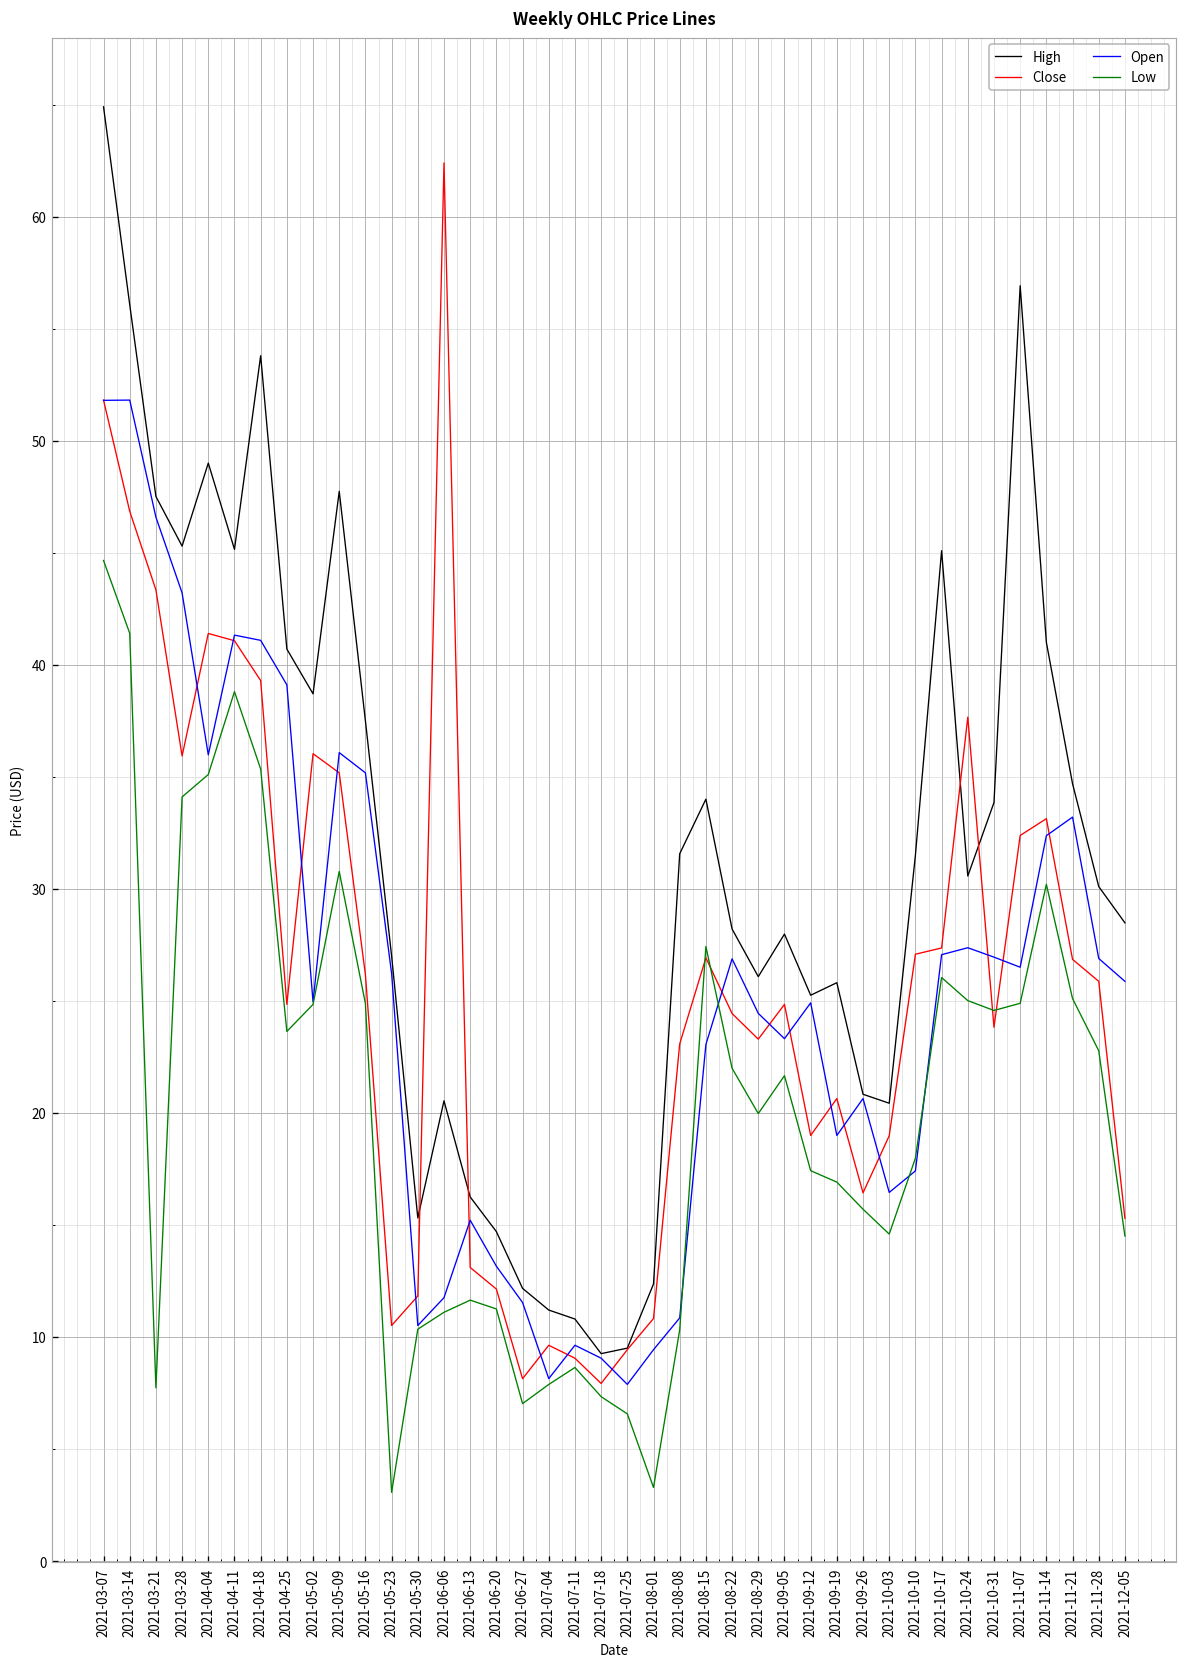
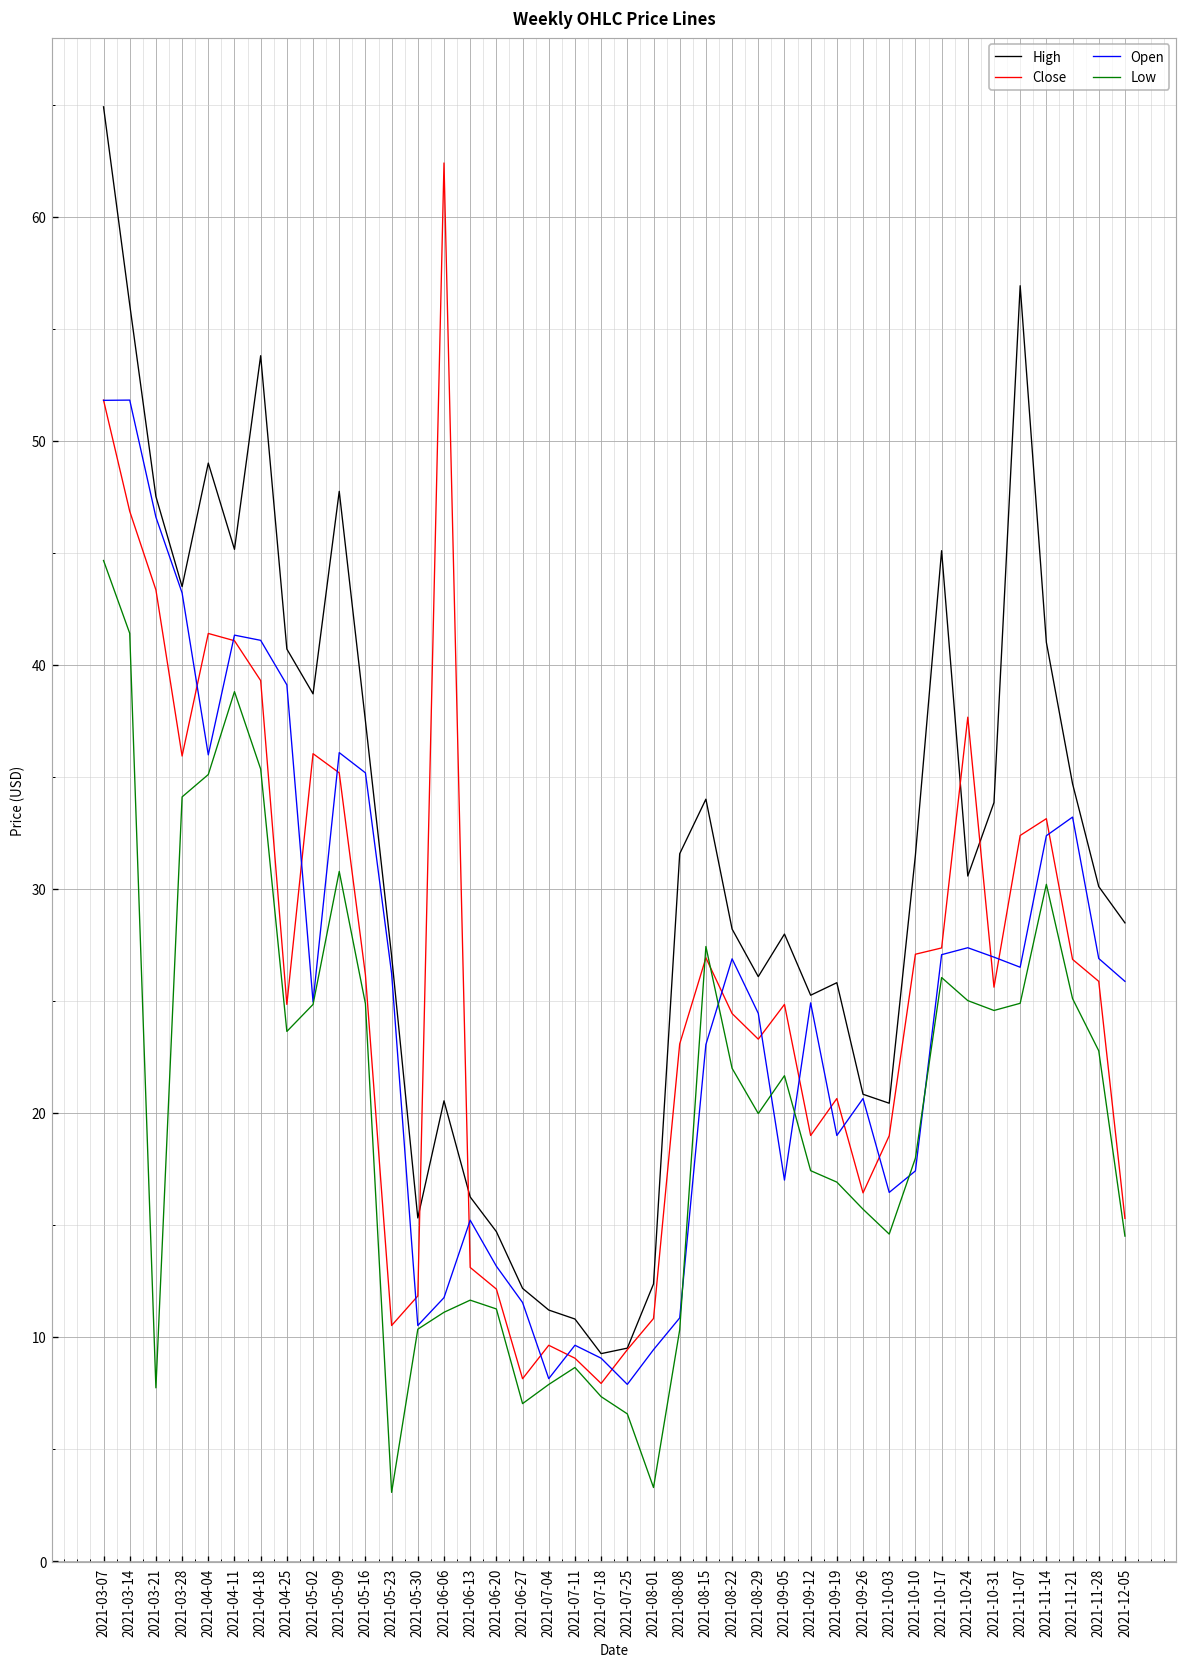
High, 2021-03-28: 45.3 -> 43.5
Open, 2021-09-05: 23.3 -> 17.0
Close, 2021-10-31: 23.8 -> 25.6
